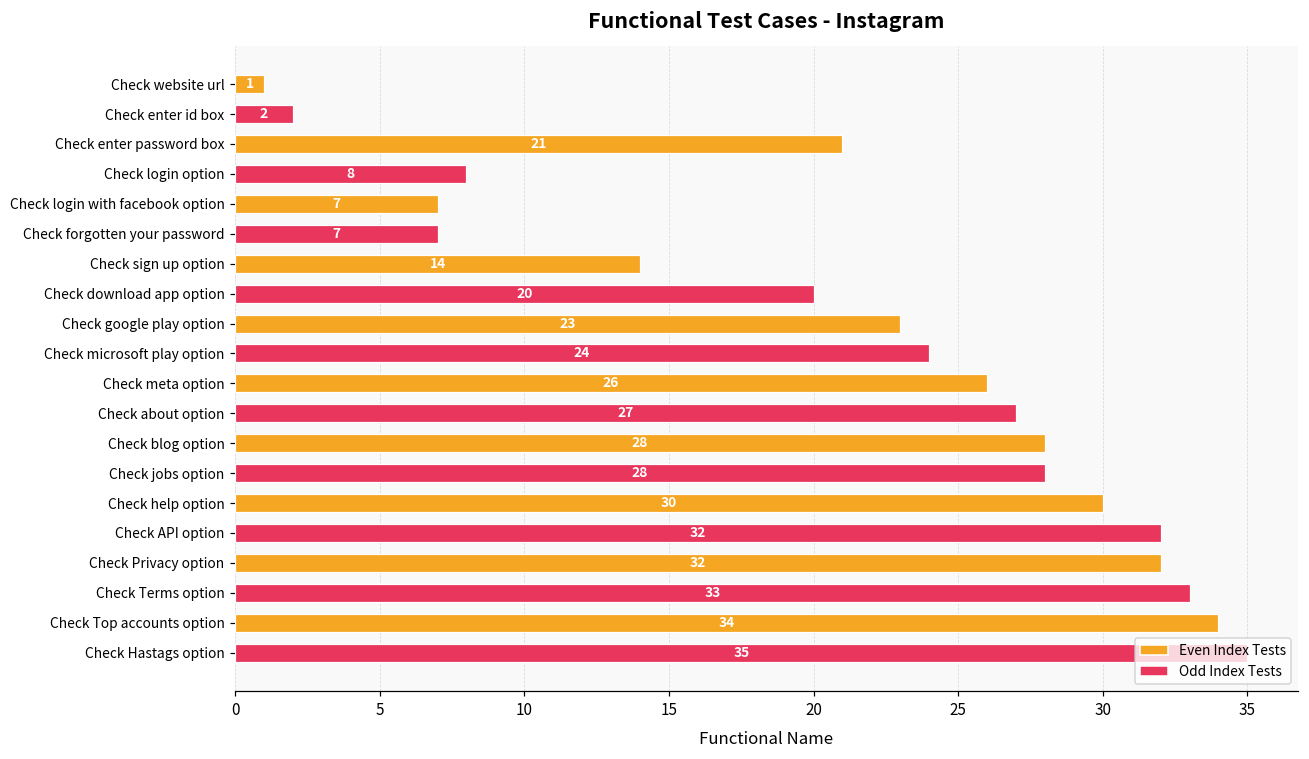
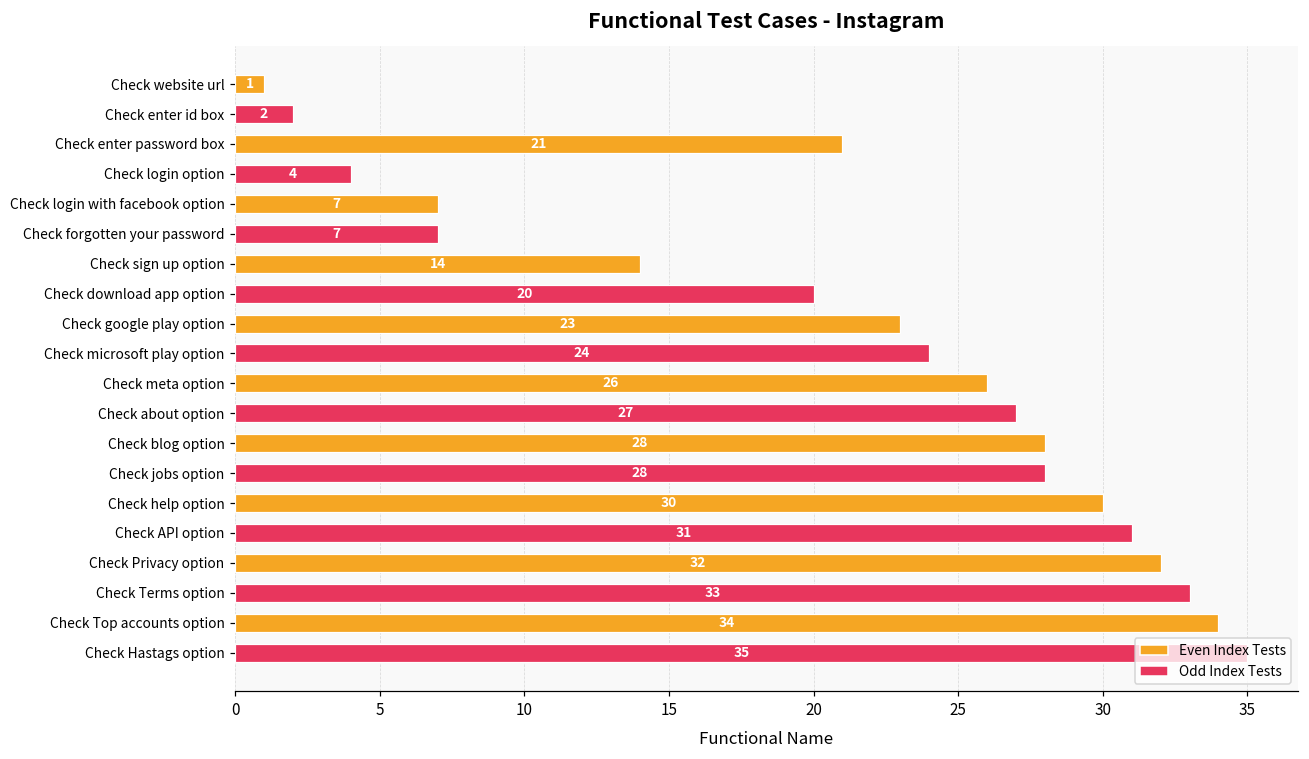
Check login option: 8 -> 4
Check API option: 32 -> 31
